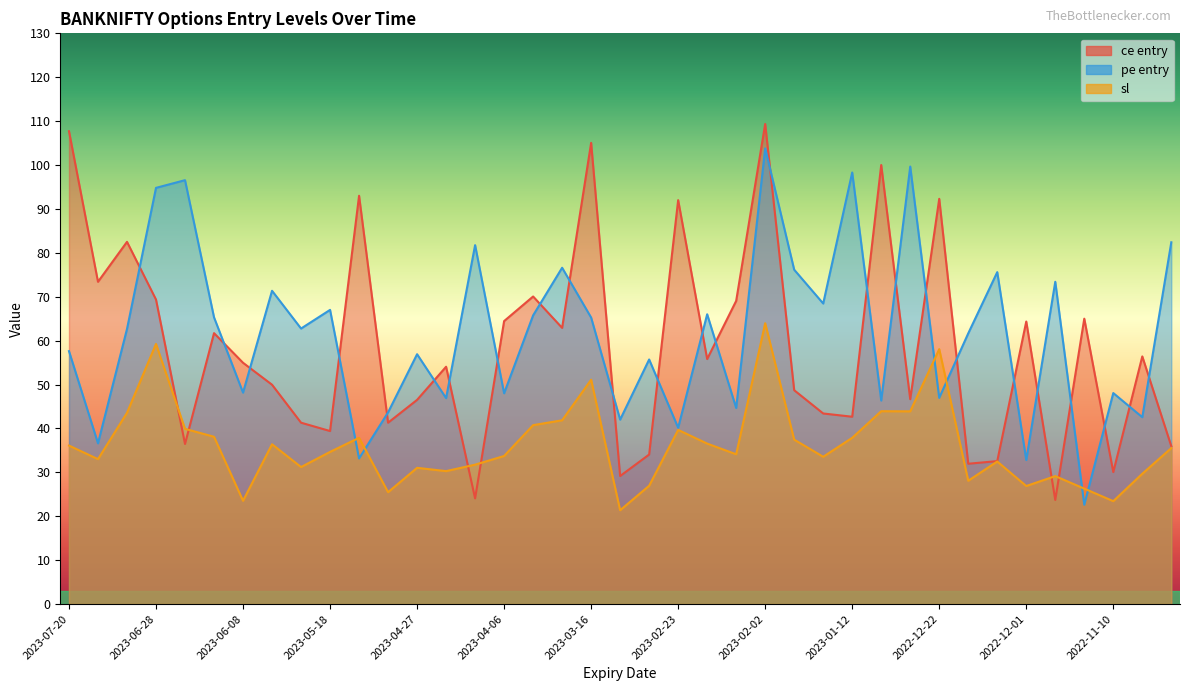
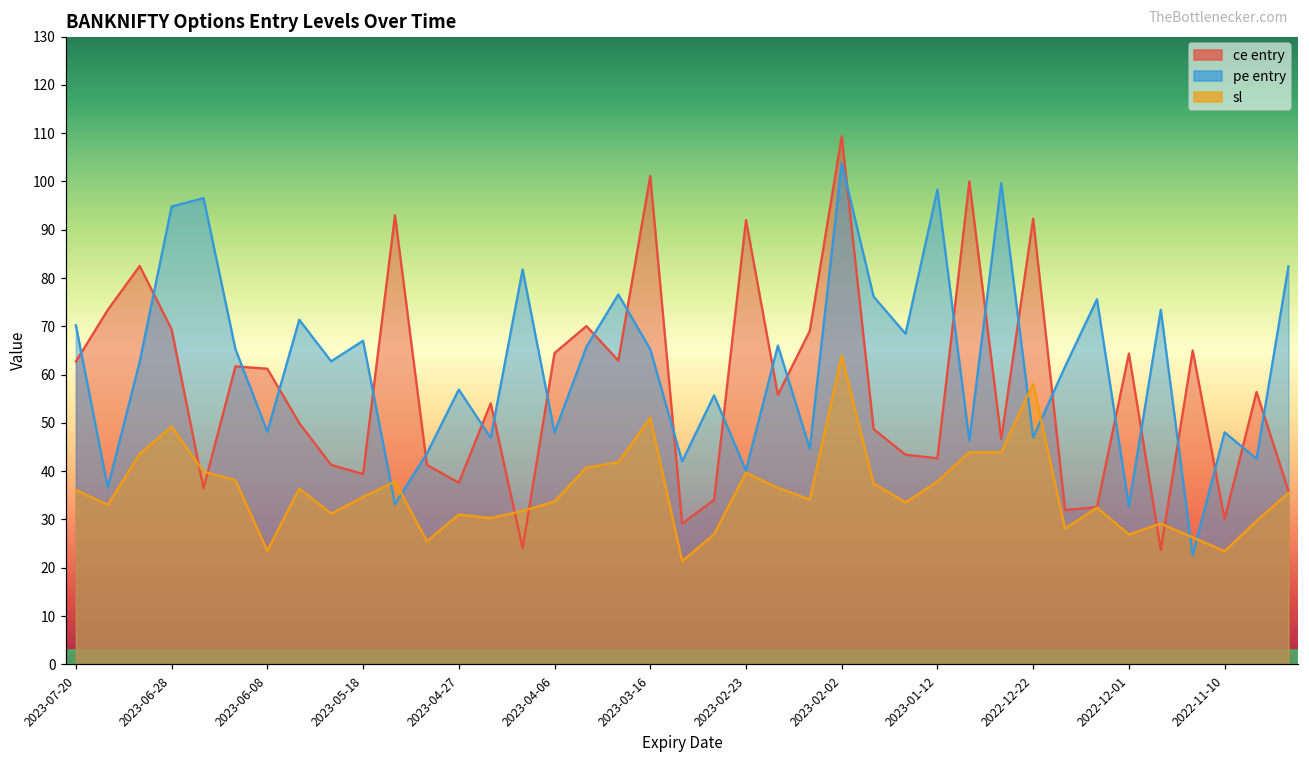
ce entry, 2023-07-20: 108 -> 63
pe entry, 2023-07-20: 58 -> 70
sl, 2023-06-28: 59 -> 49
ce entry, 2023-06-08: 55 -> 61
ce entry, 2023-04-27: 47 -> 38
ce entry, 2023-03-16: 105 -> 101
